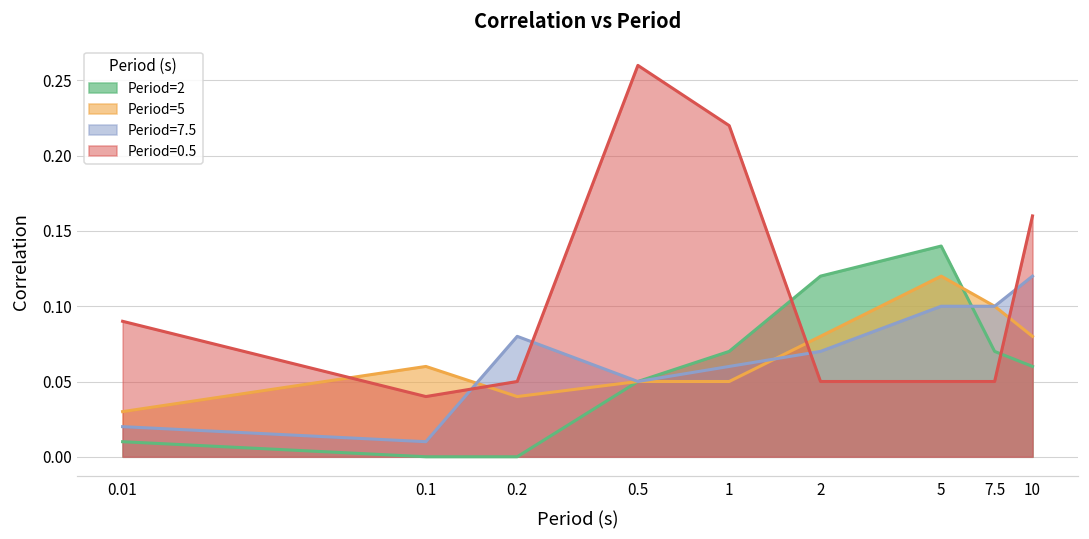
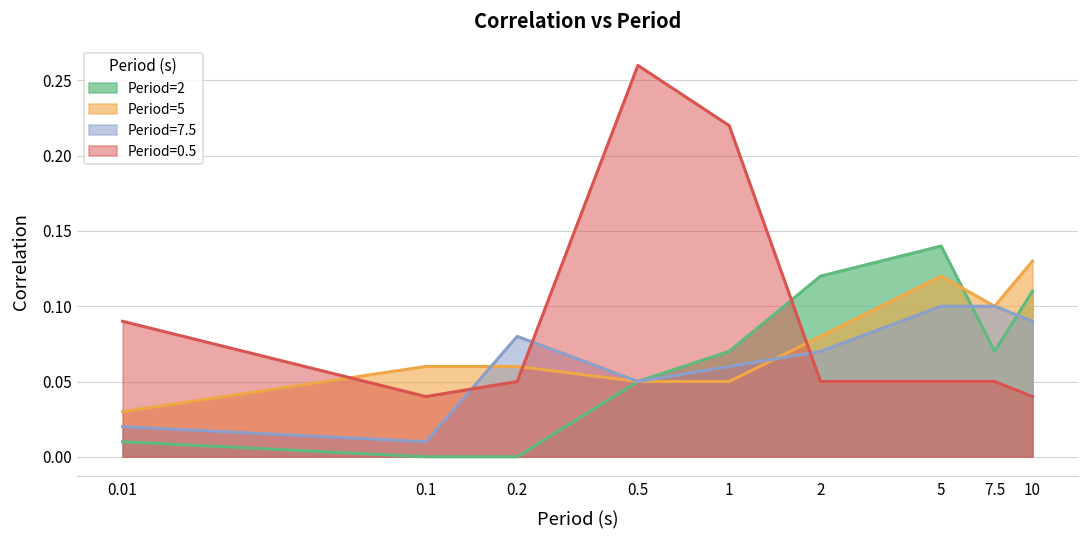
Period=5, 0.2: 0.04 -> 0.06
Period=2, 10: 0.06 -> 0.11
Period=5, 10: 0.08 -> 0.13
Period=7.5, 10: 0.12 -> 0.09
Period=0.5, 10: 0.16 -> 0.04
